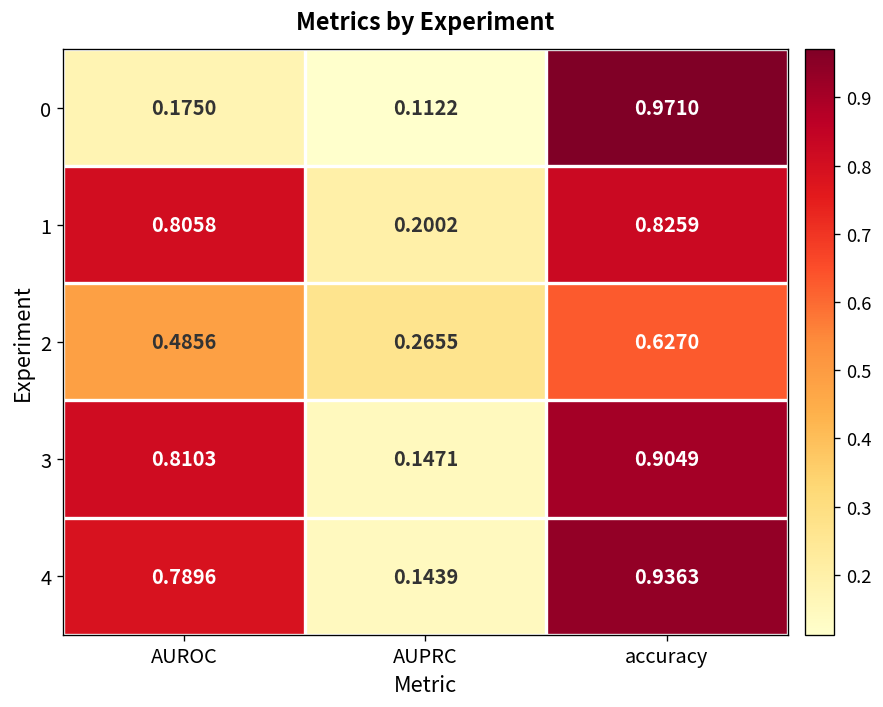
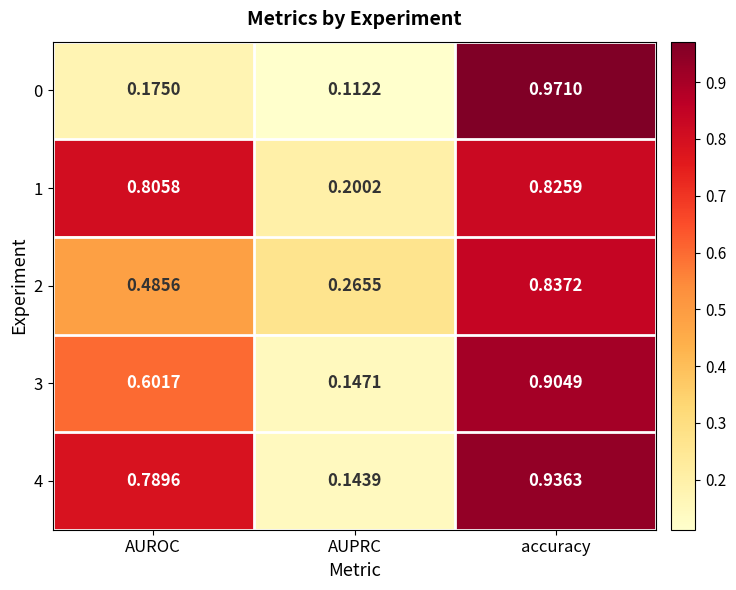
2, accuracy: 0.6270 -> 0.8372
3, AUROC: 0.8103 -> 0.6017
